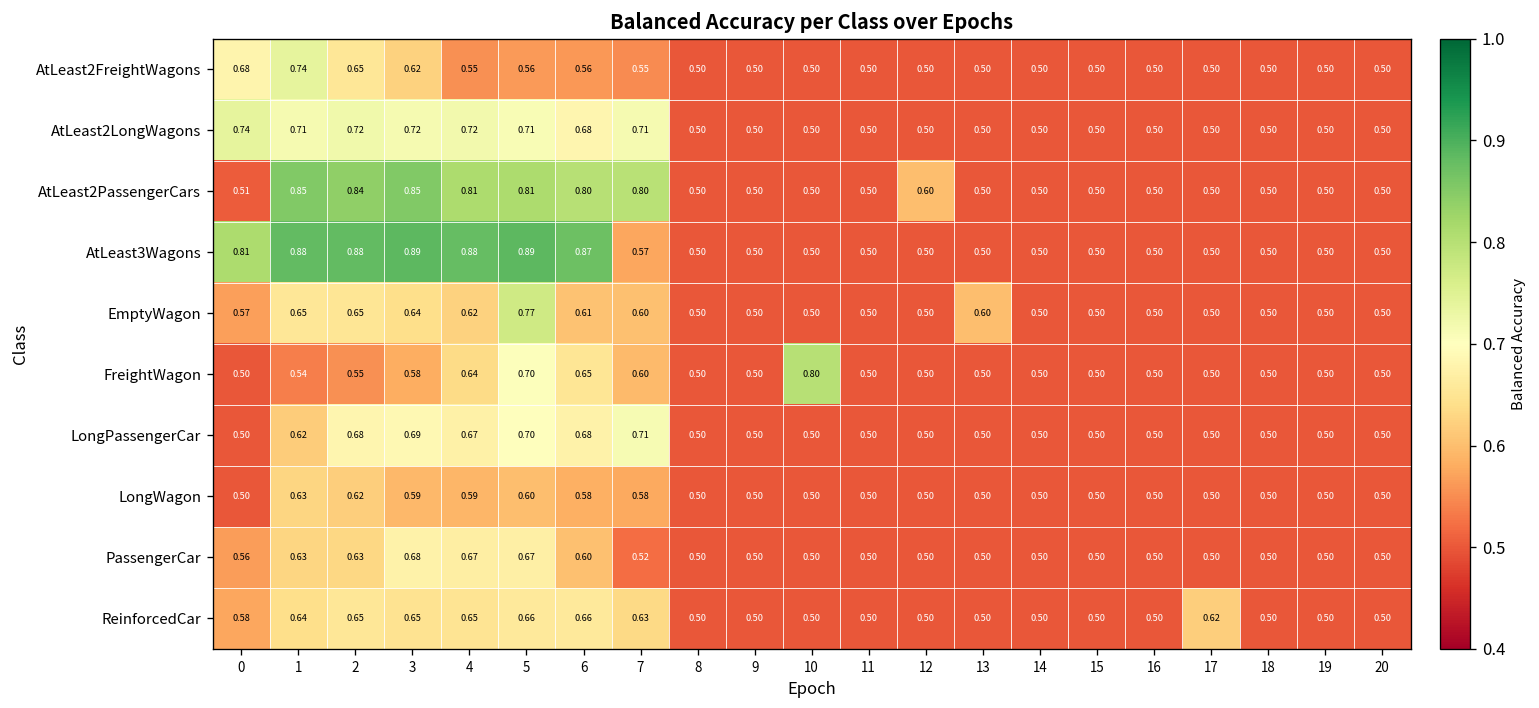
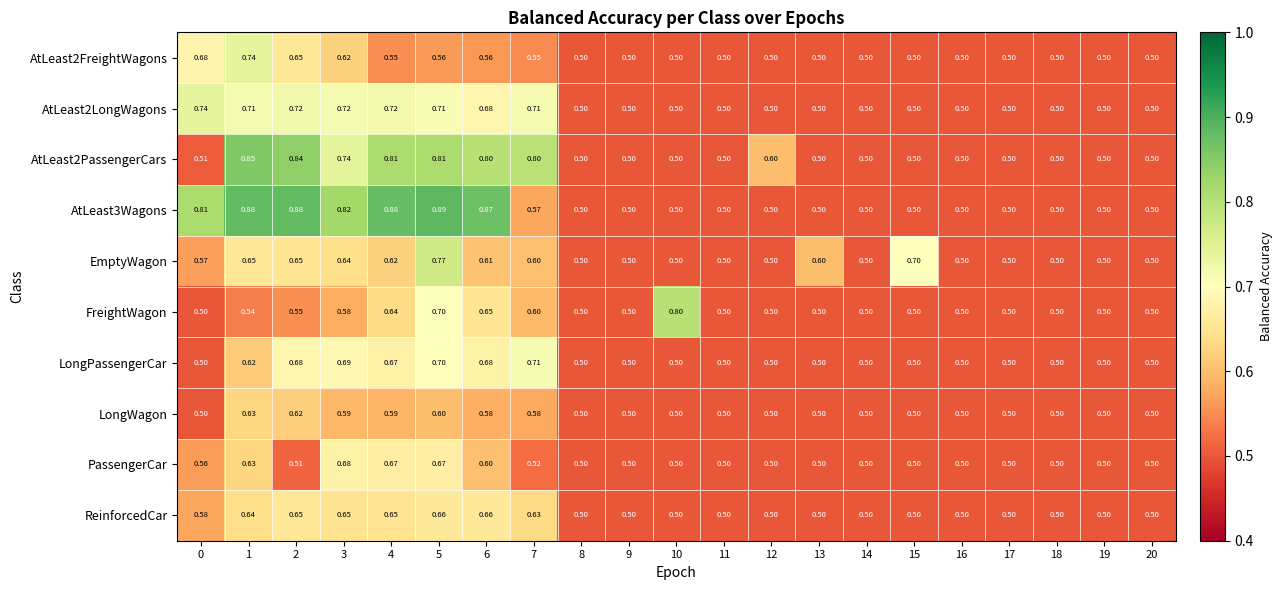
AtLeast2PassengerCars, 3: 0.85 -> 0.74
AtLeast3Wagons, 3: 0.89 -> 0.82
EmptyWagon, 15: 0.50 -> 0.70
PassengerCar, 2: 0.63 -> 0.51
ReinforcedCar, 17: 0.62 -> 0.50
